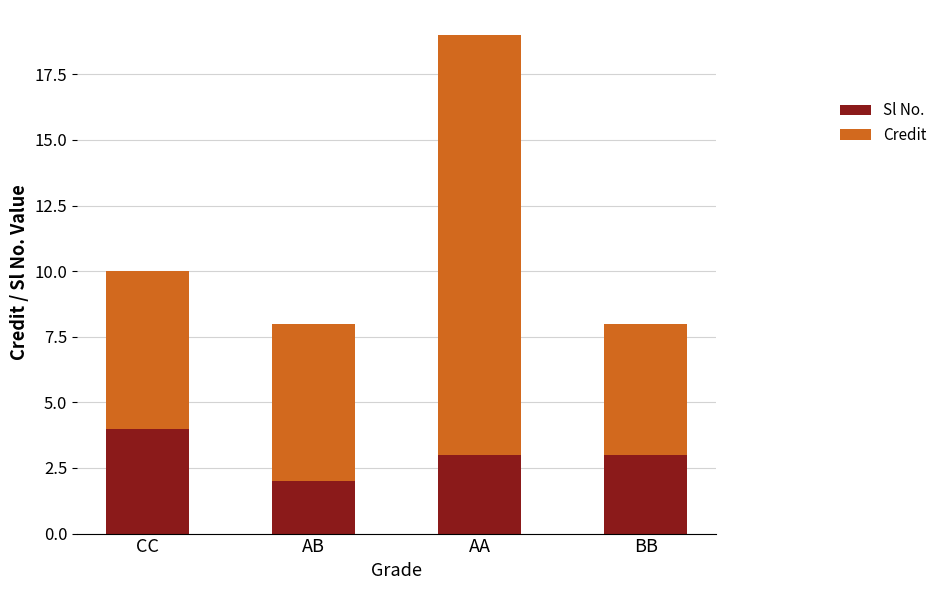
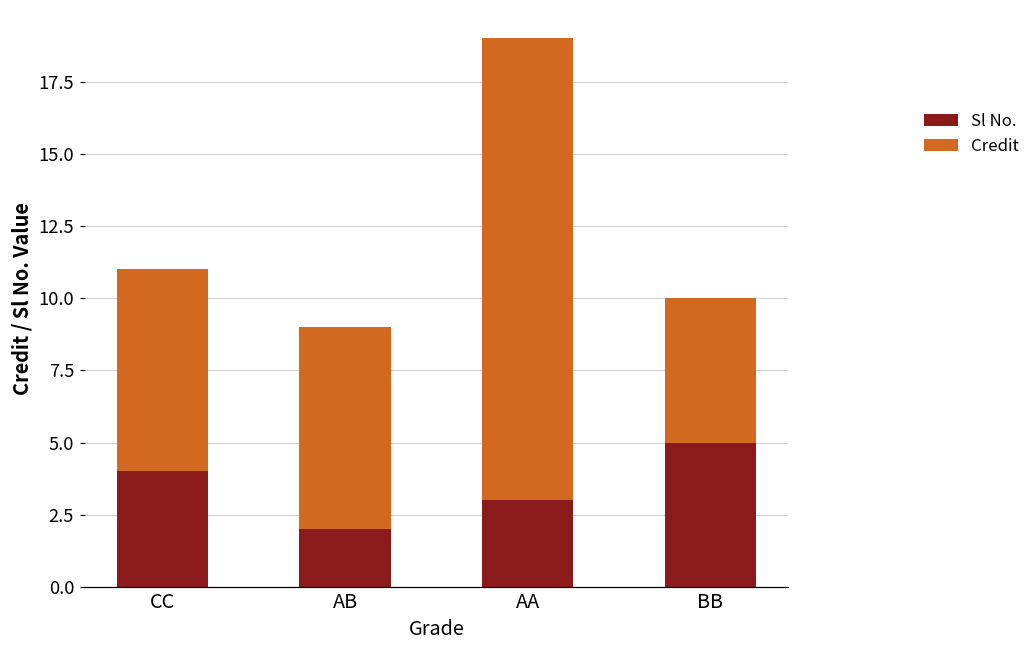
Credit, CC: 6 -> 7
Credit, AB: 6 -> 7
Sl No., BB: 3 -> 5
